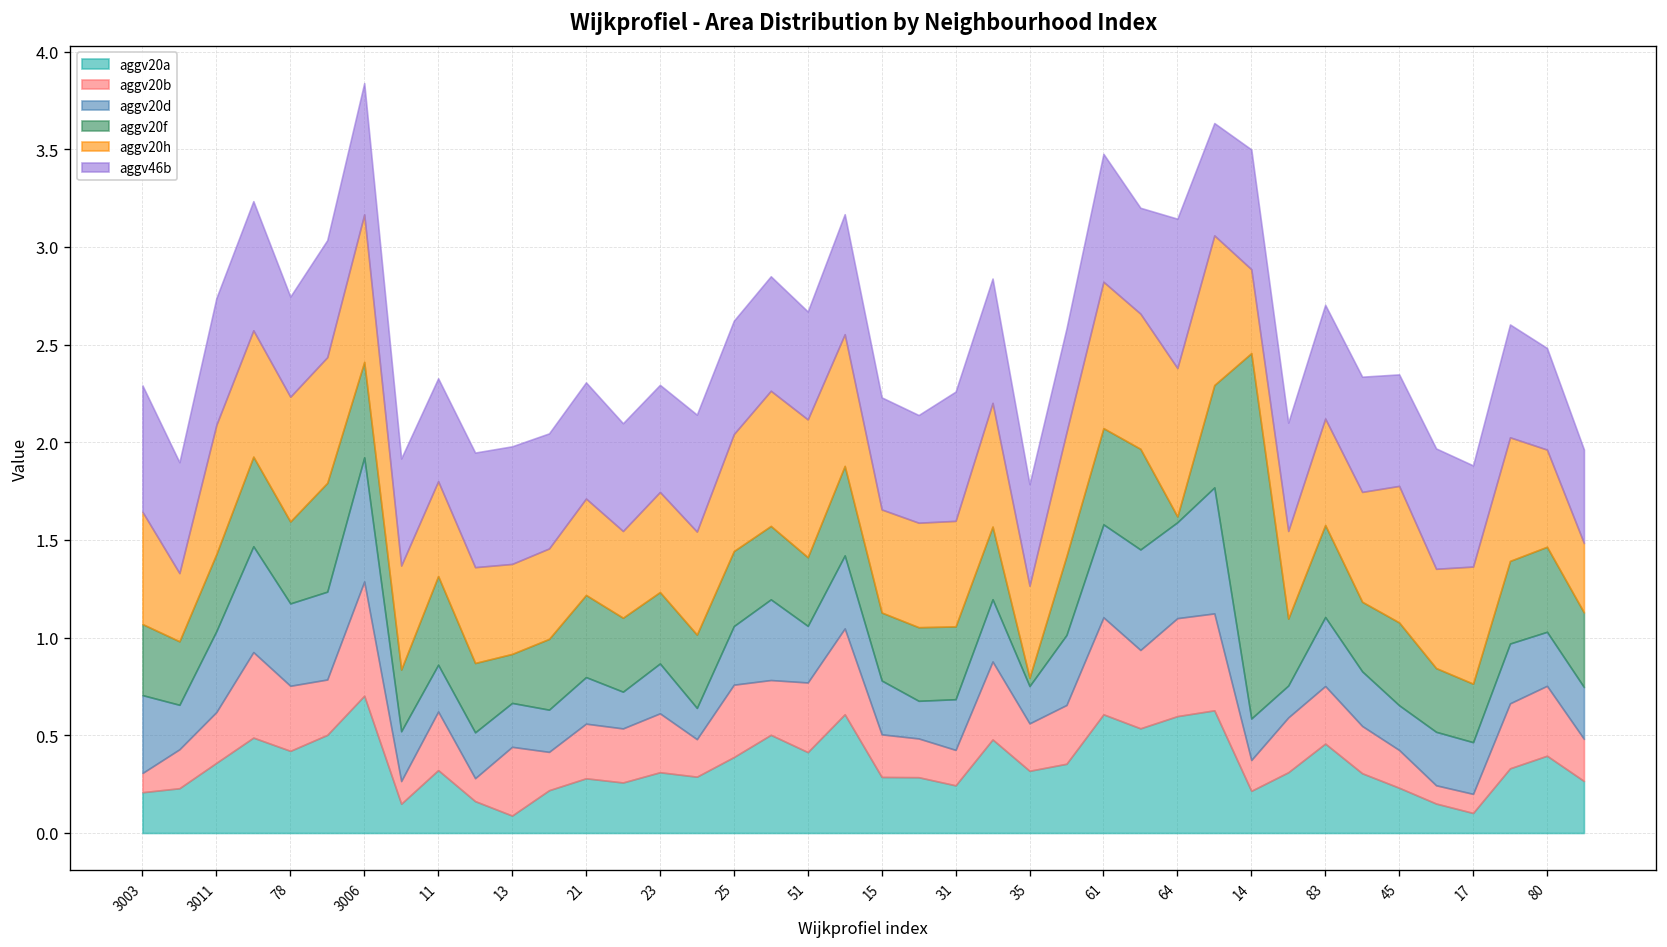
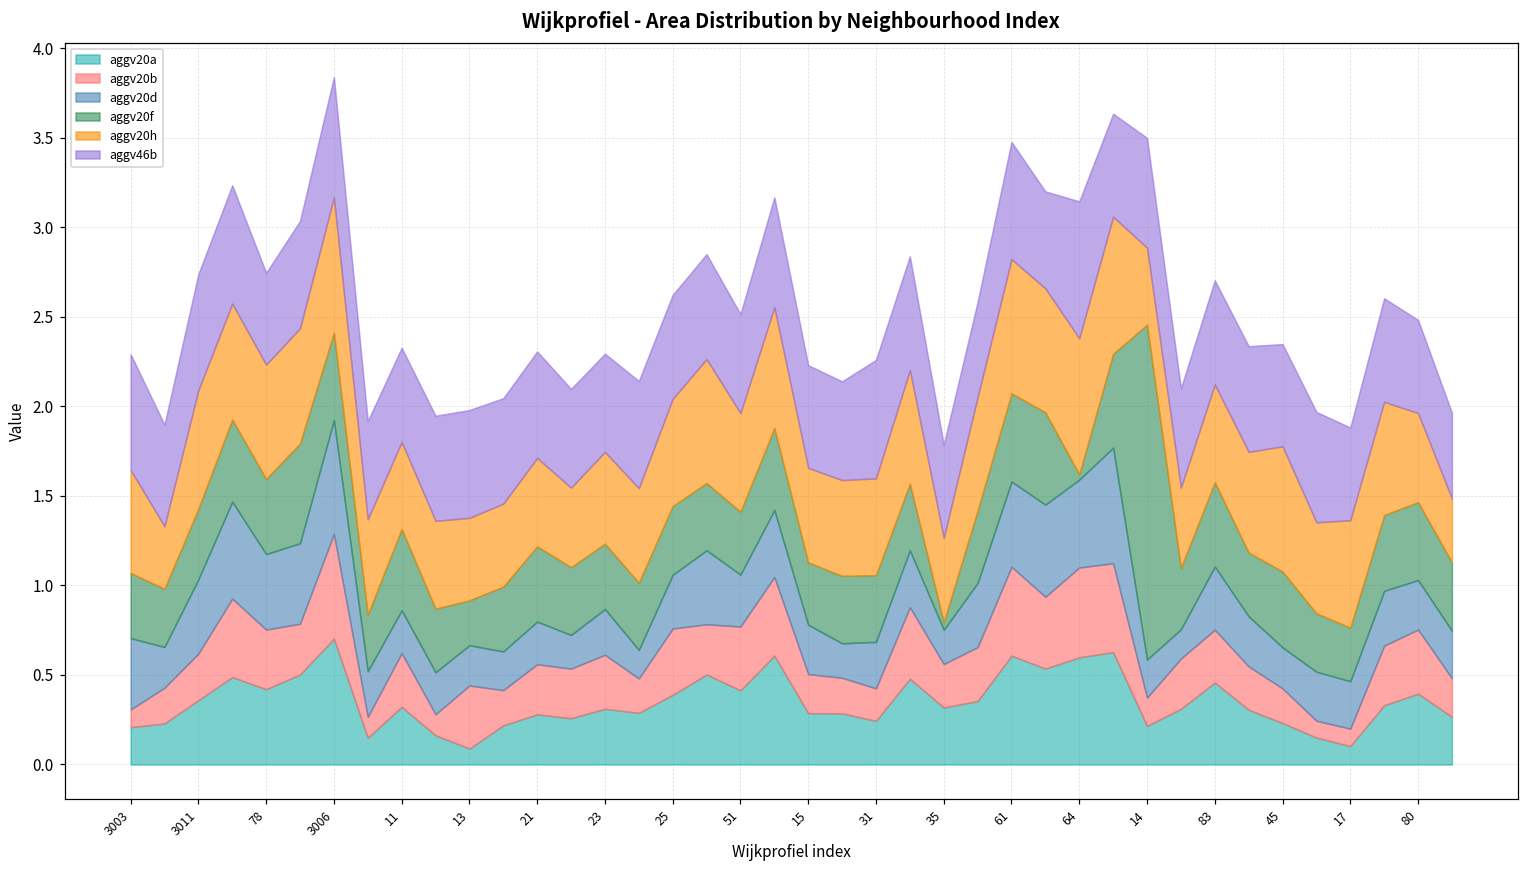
aggv20h, 51: 0.71 -> 0.55
